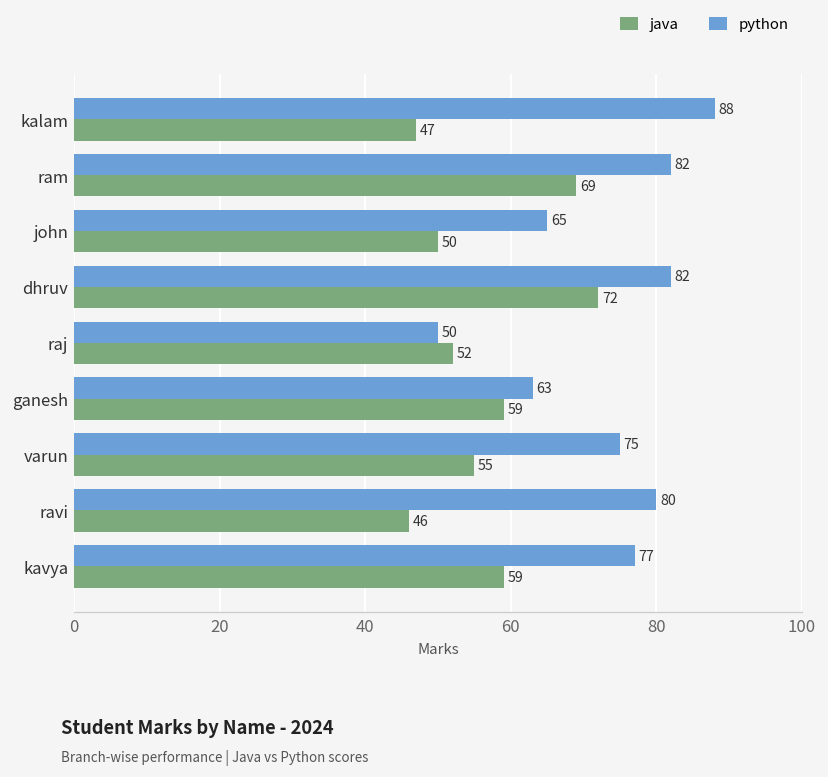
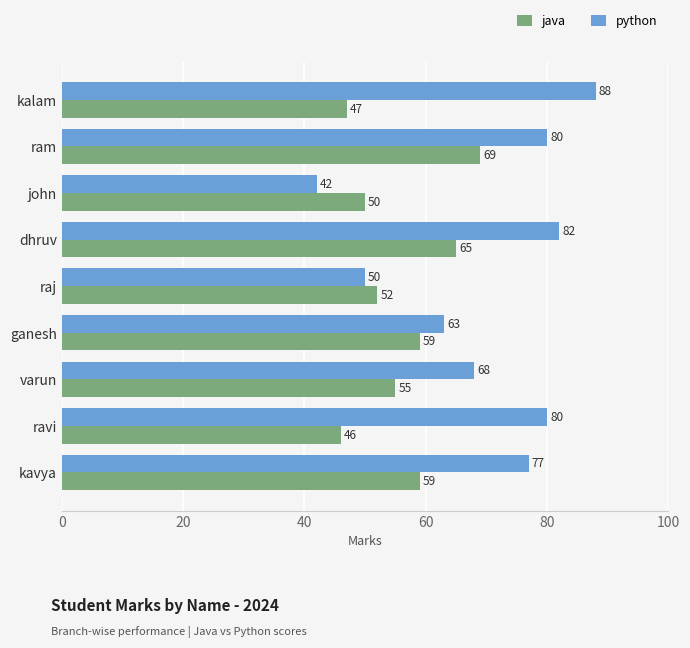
python, ram: 82 -> 80
python, john: 65 -> 42
java, dhruv: 72 -> 65
python, varun: 75 -> 68
